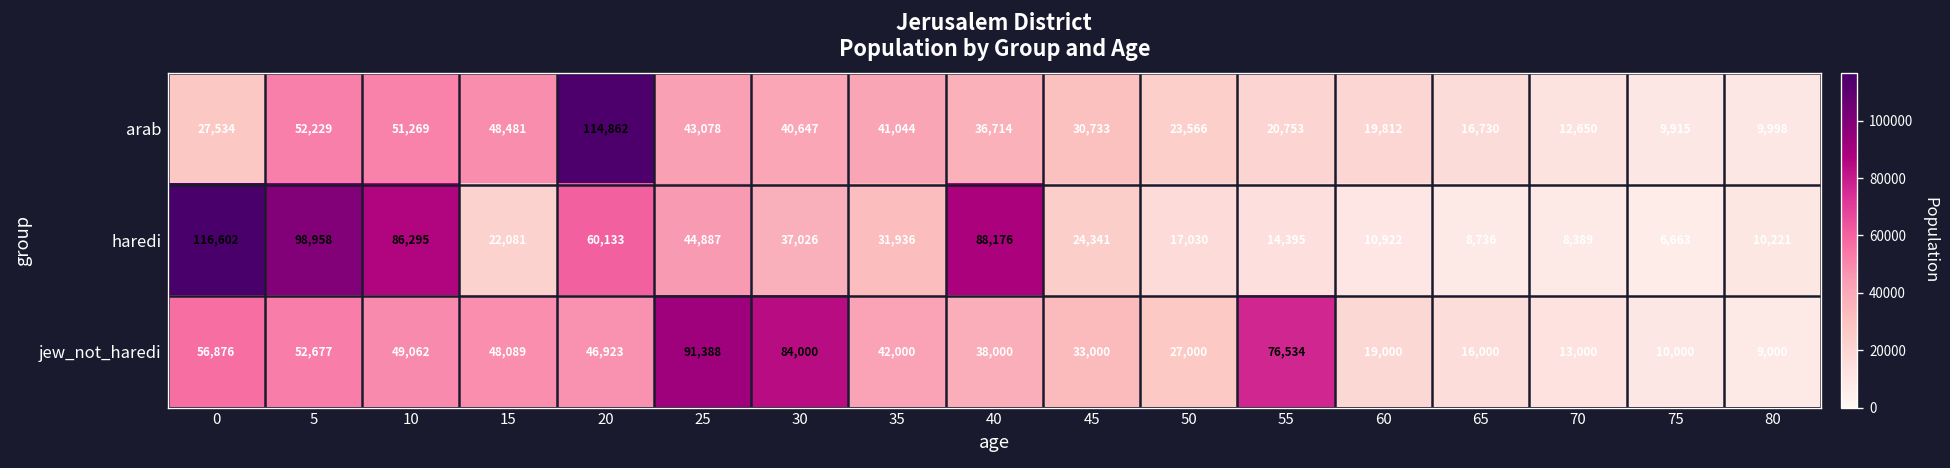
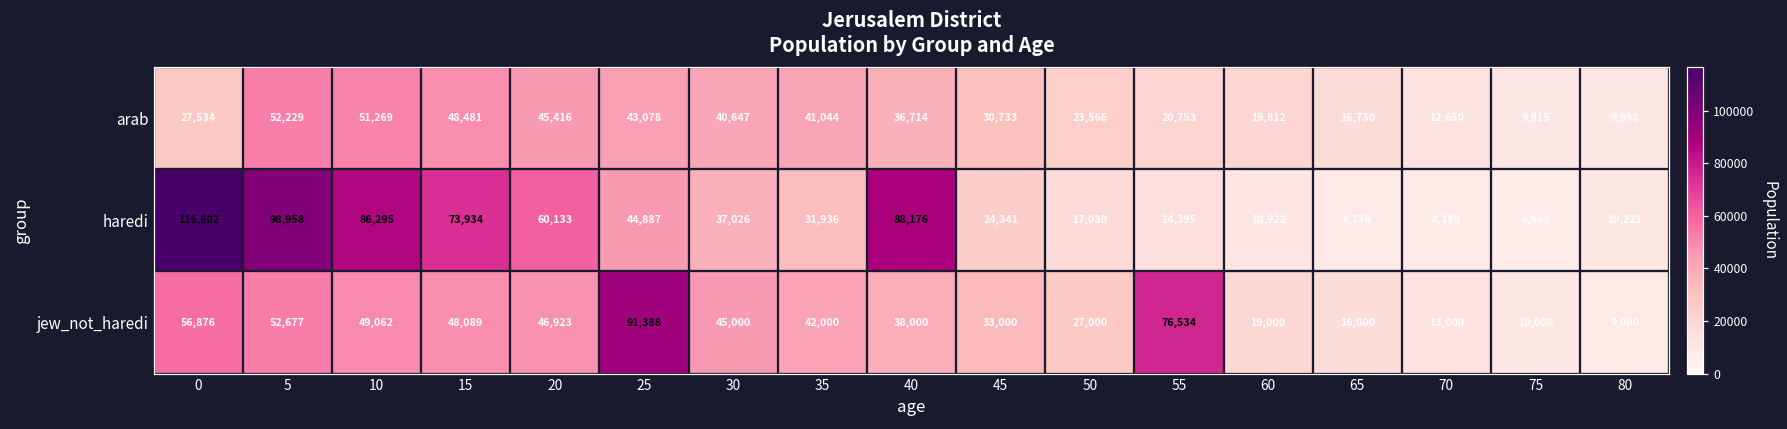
arab, 20: 114,862 -> 45,416
haredi, 15: 22,081 -> 73,934
jew_not_haredi, 30: 84,000 -> 45,000
